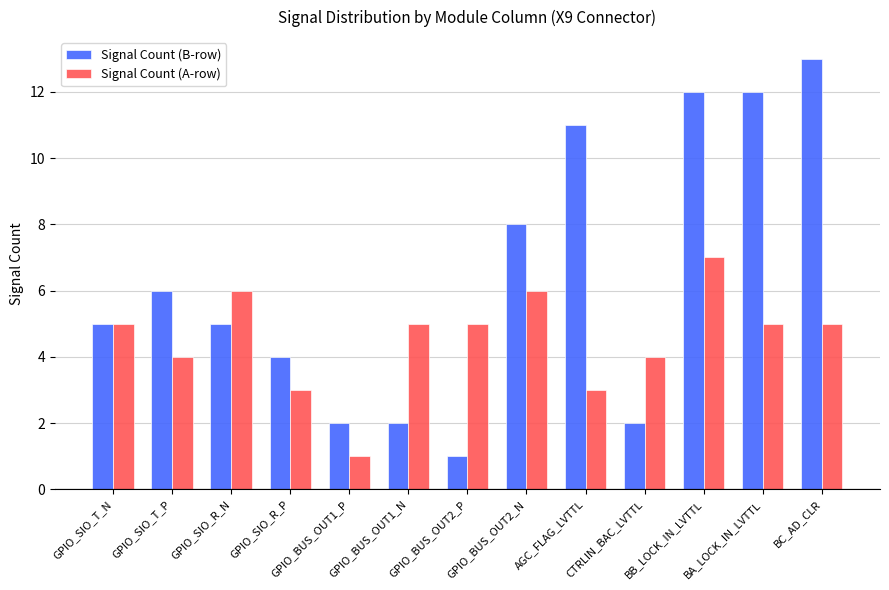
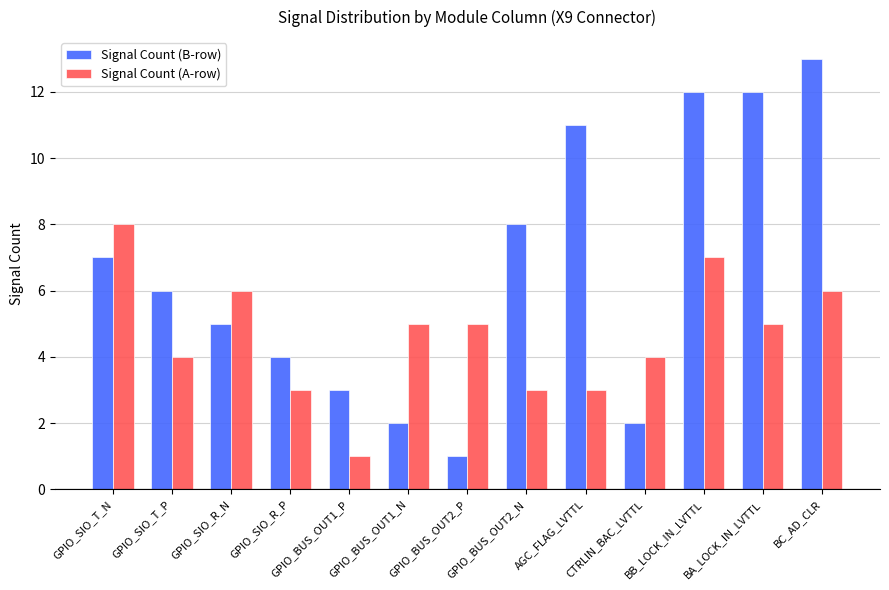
Signal Count (B-row), GPIO_SIO_T_N: 5 -> 7
Signal Count (A-row), GPIO_SIO_T_N: 5 -> 8
Signal Count (B-row), GPIO_BUS_OUT1_P: 2 -> 3
Signal Count (A-row), GPIO_BUS_OUT2_N: 6 -> 3
Signal Count (A-row), BC_AD_CLR: 5 -> 6
